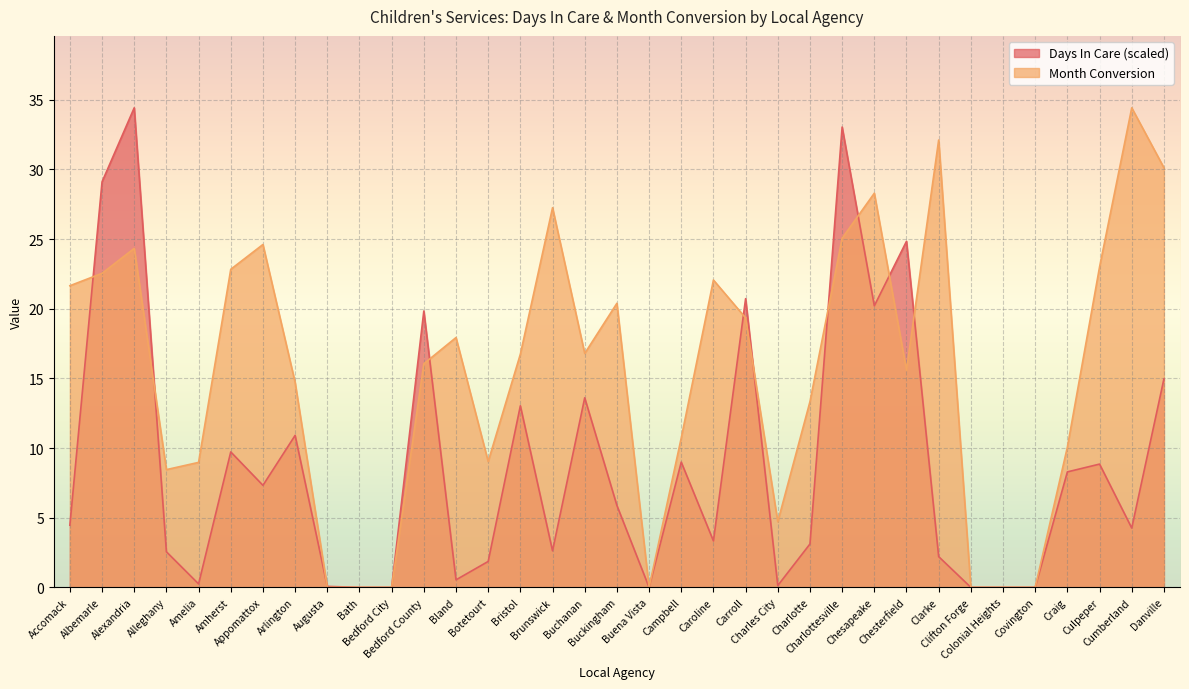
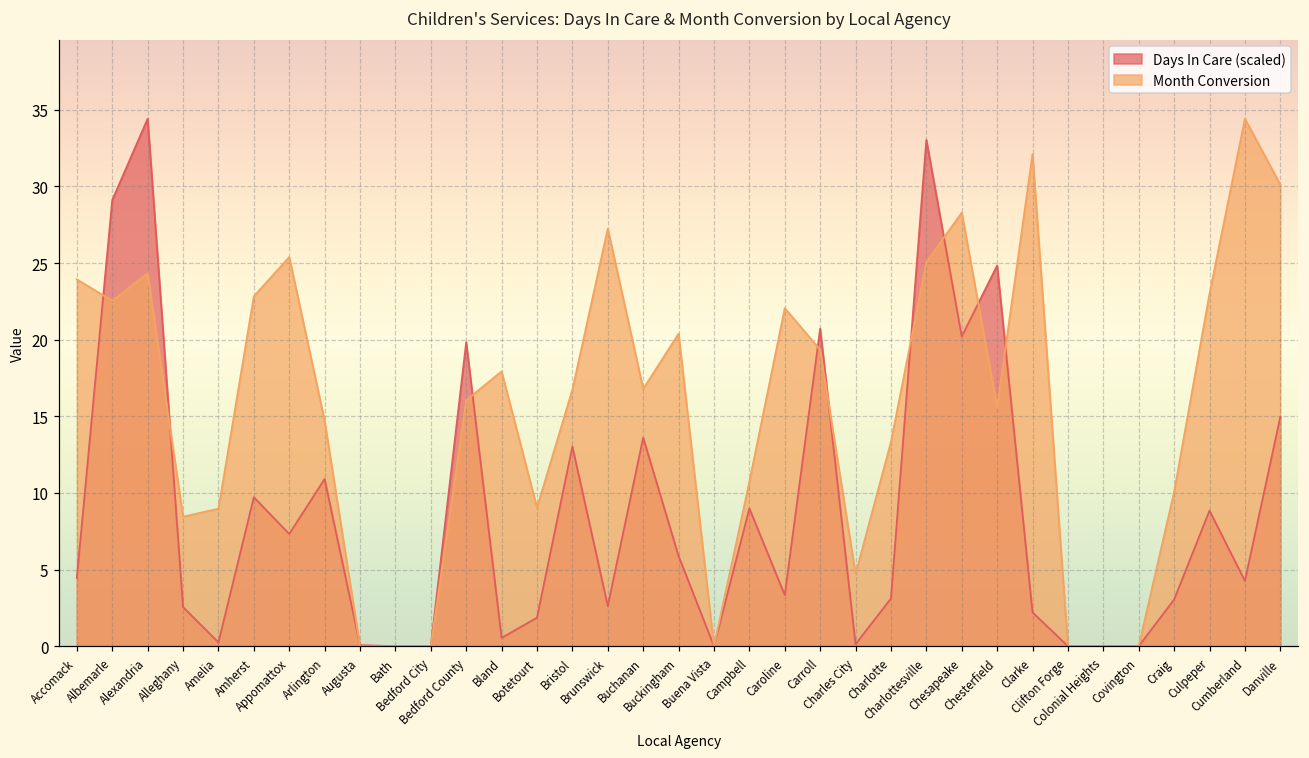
Month Conversion, Accomack: 21.7 -> 23.9
Month Conversion, Appomattox: 24.6 -> 25.4
Days In Care (scaled), Craig: 8.3 -> 3.0
